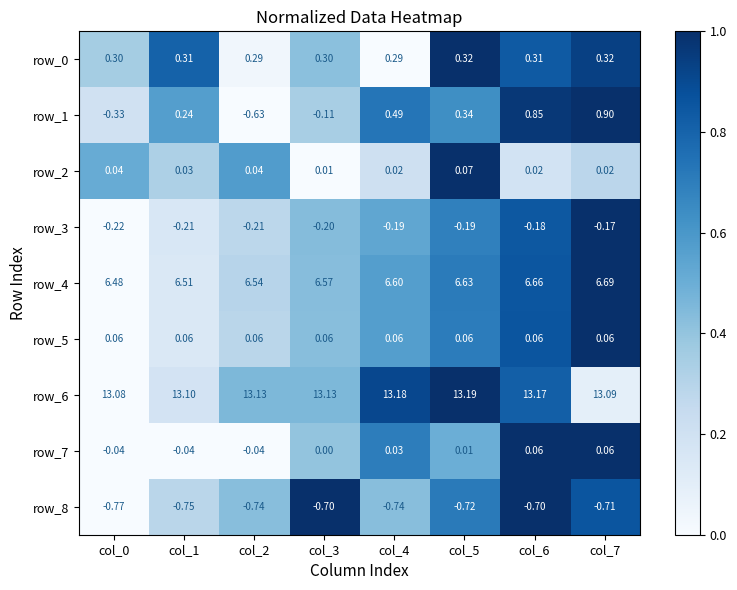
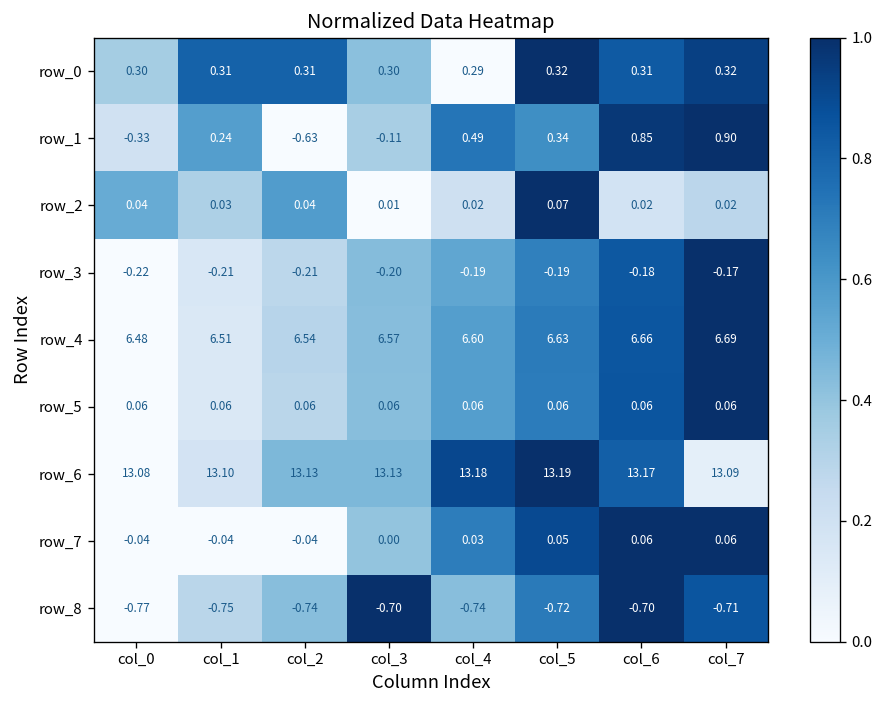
row_0, col_2: 0.29 -> 0.31
row_7, col_5: 0.01 -> 0.05
